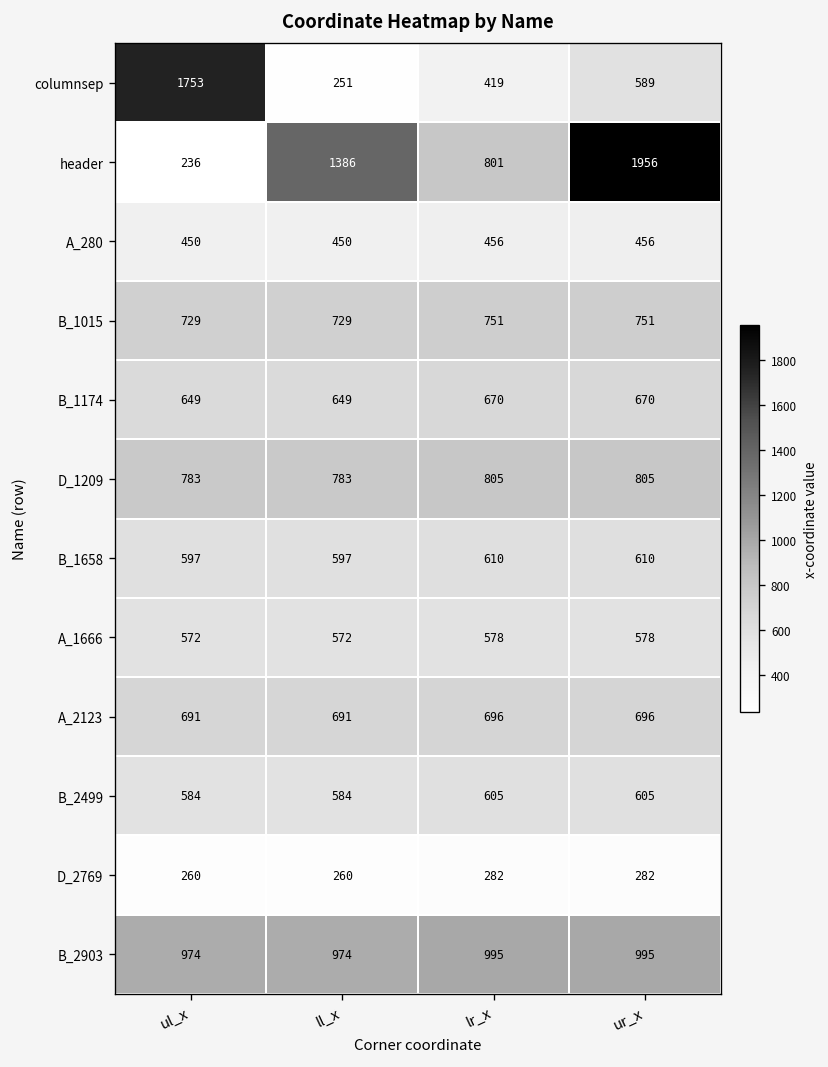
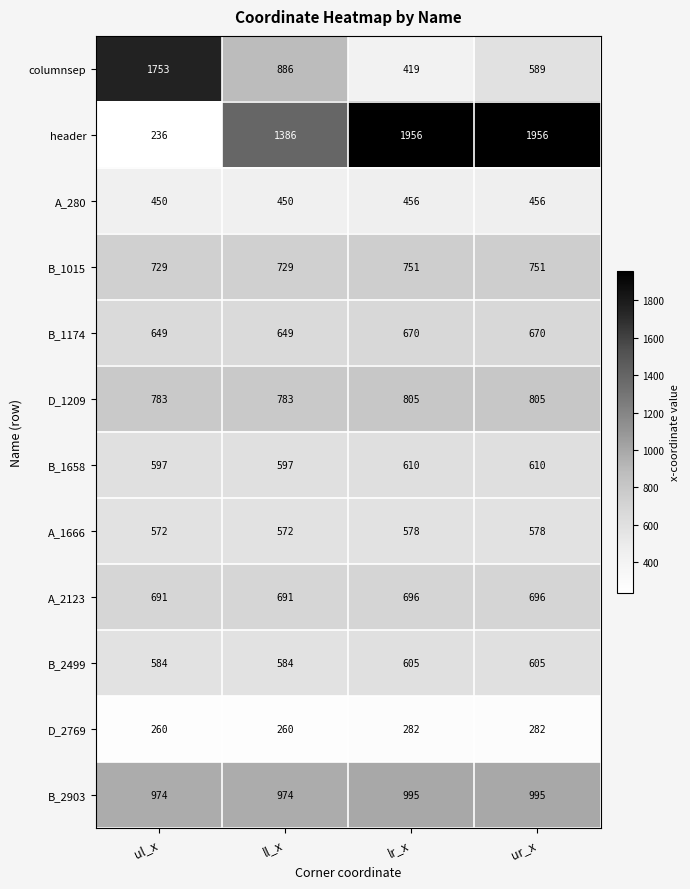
columnsep, ll_x: 251 -> 886
header, lr_x: 801 -> 1956
